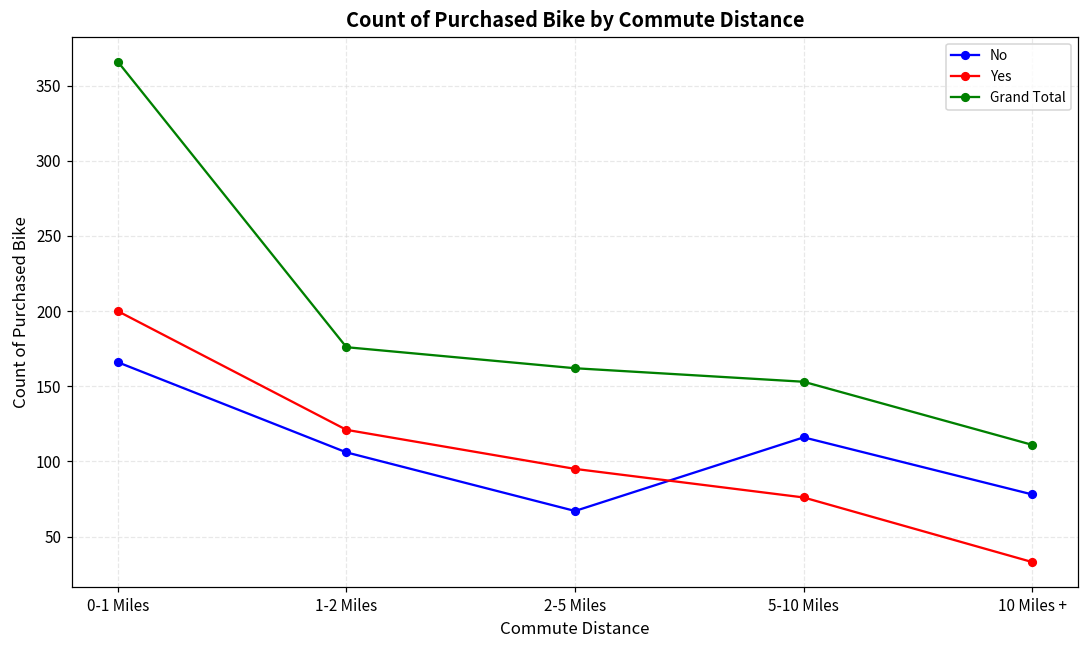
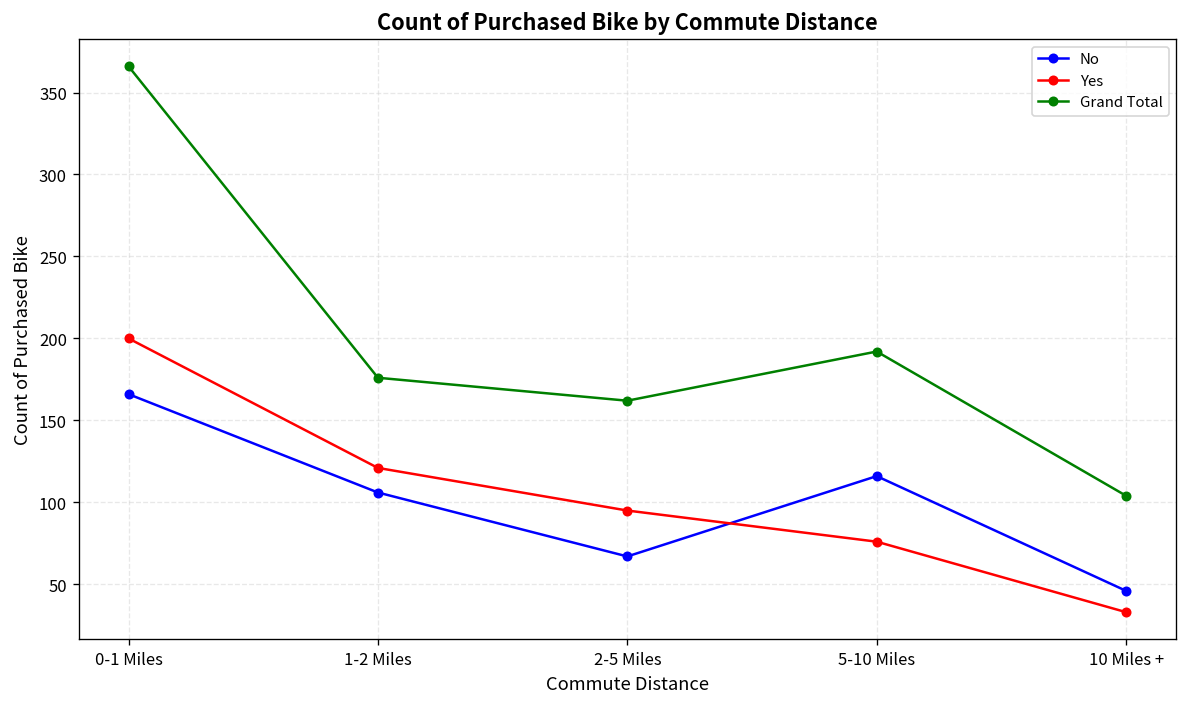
Grand Total, 5-10 Miles: 153 -> 192
No, 10 Miles +: 78 -> 46
Grand Total, 10 Miles +: 111 -> 104
